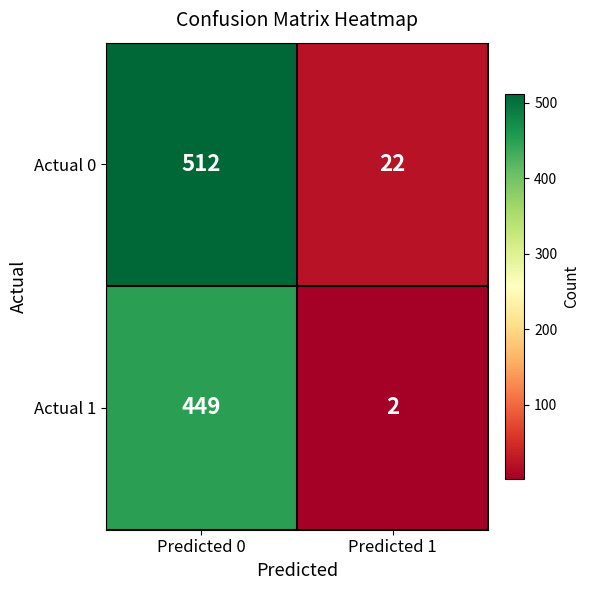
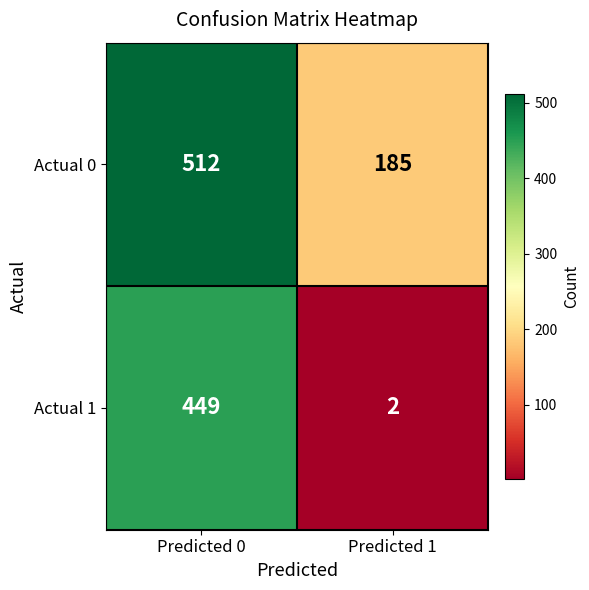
Actual 0, Predicted 1: 22 -> 185
